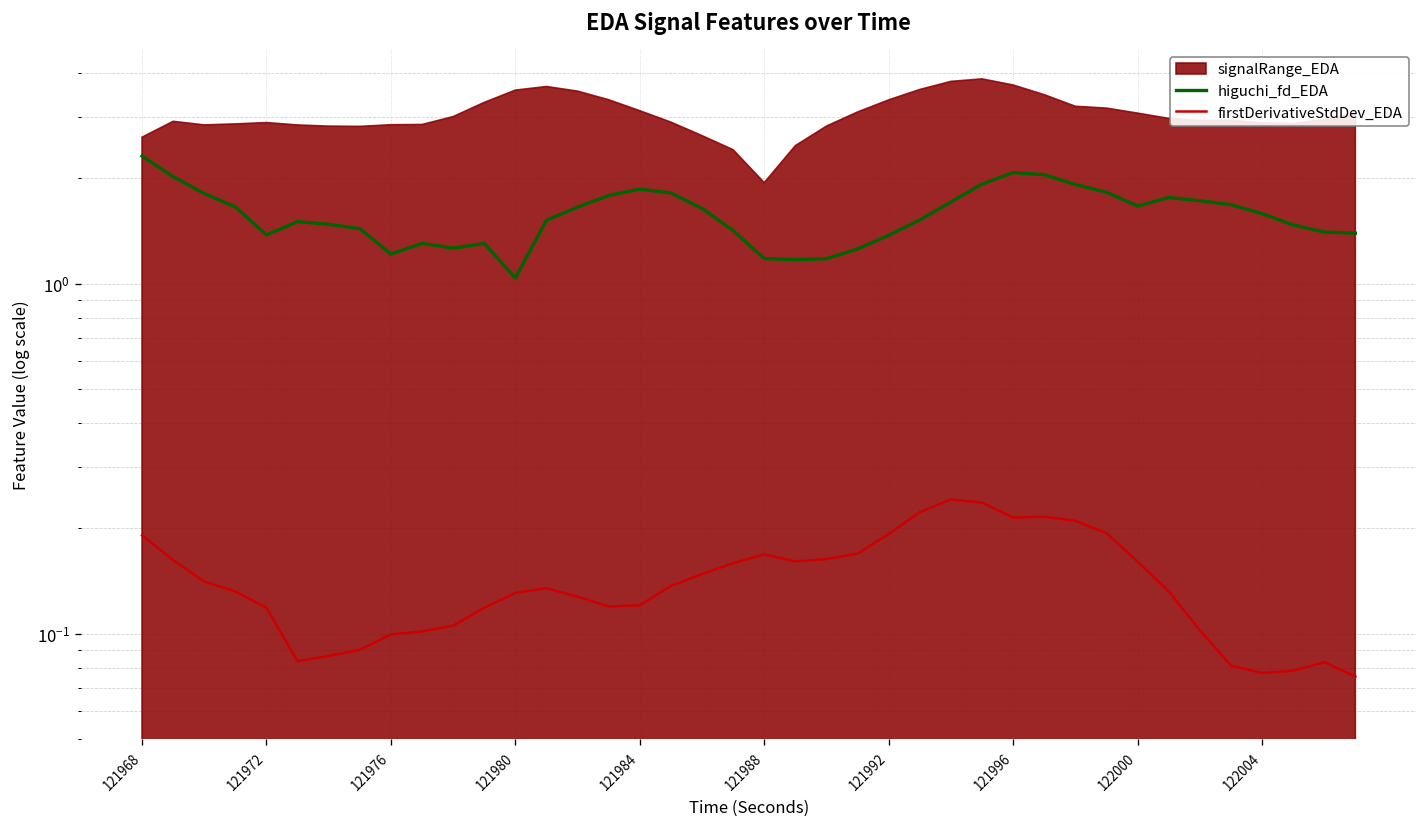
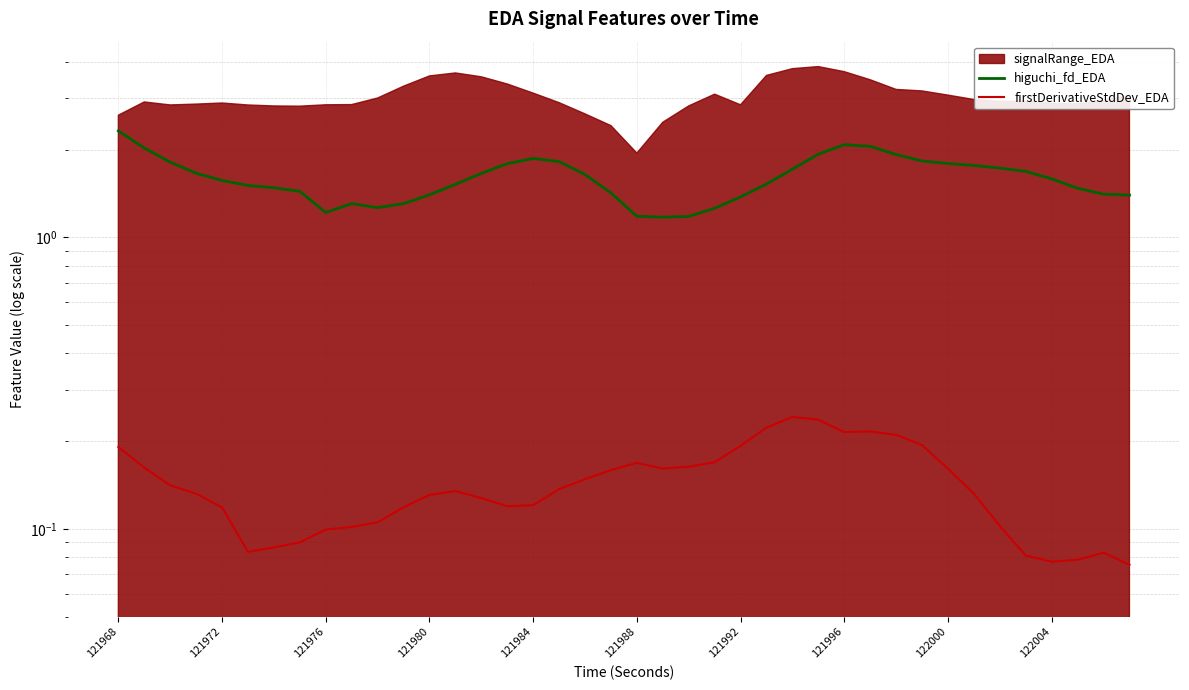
higuchi_fd_EDA, 121972: 1.4 -> 1.6
higuchi_fd_EDA, 121980: 1.04 -> 1.4
signalRange_EDA, 121992: 3.4 -> 2.8
higuchi_fd_EDA, 122000: 1.7 -> 1.8
